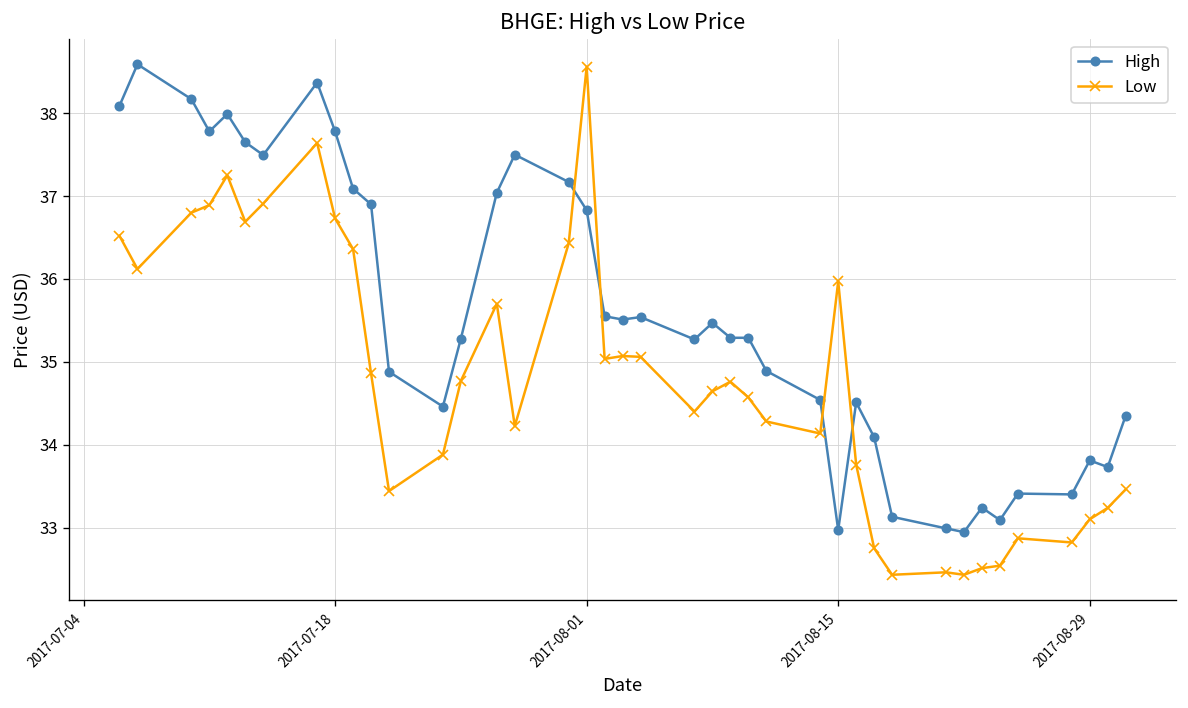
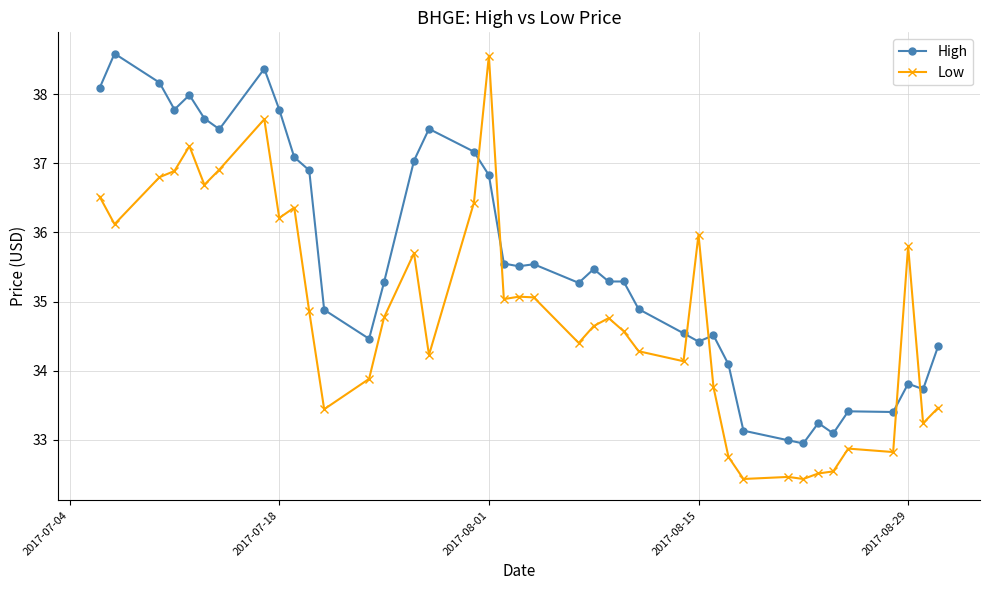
Low, 2017-07-18: 36.7 -> 36.2
High, 2017-08-15: 33.0 -> 34.4
Low, 2017-08-29: 33.1 -> 35.8
